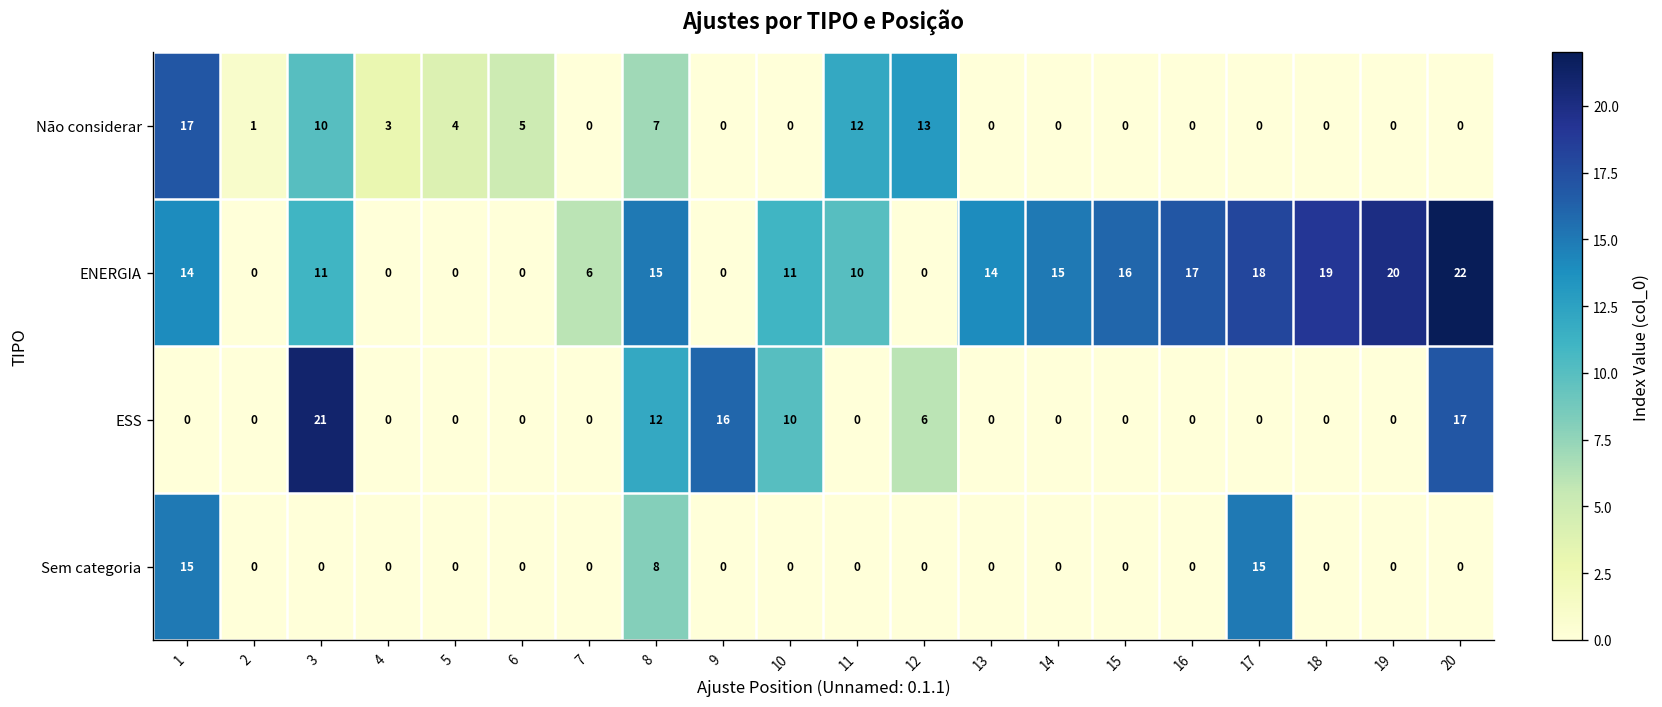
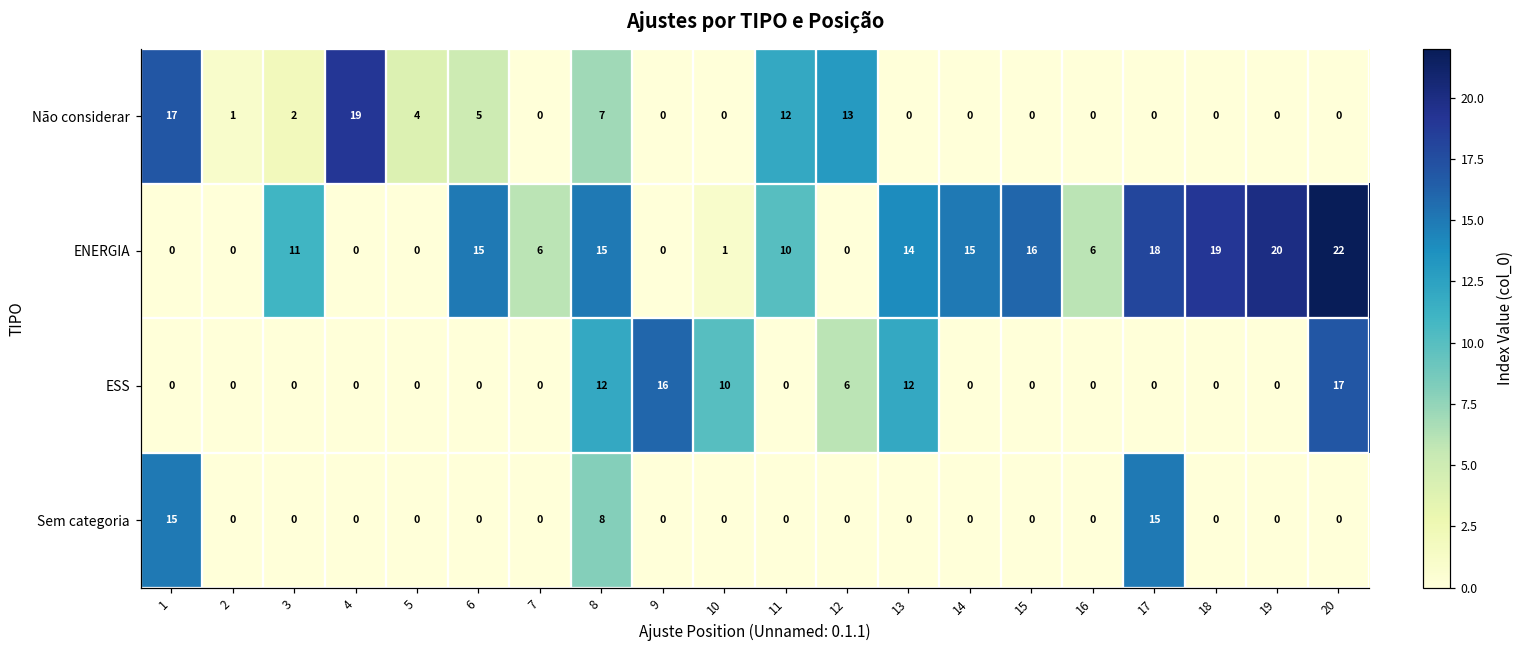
Não considerar, 3: 10 -> 2
Não considerar, 4: 3 -> 19
ENERGIA, 1: 14 -> 0
ENERGIA, 6: 0 -> 15
ENERGIA, 10: 11 -> 1
ENERGIA, 16: 17 -> 6
ESS, 3: 21 -> 0
ESS, 13: 0 -> 12
